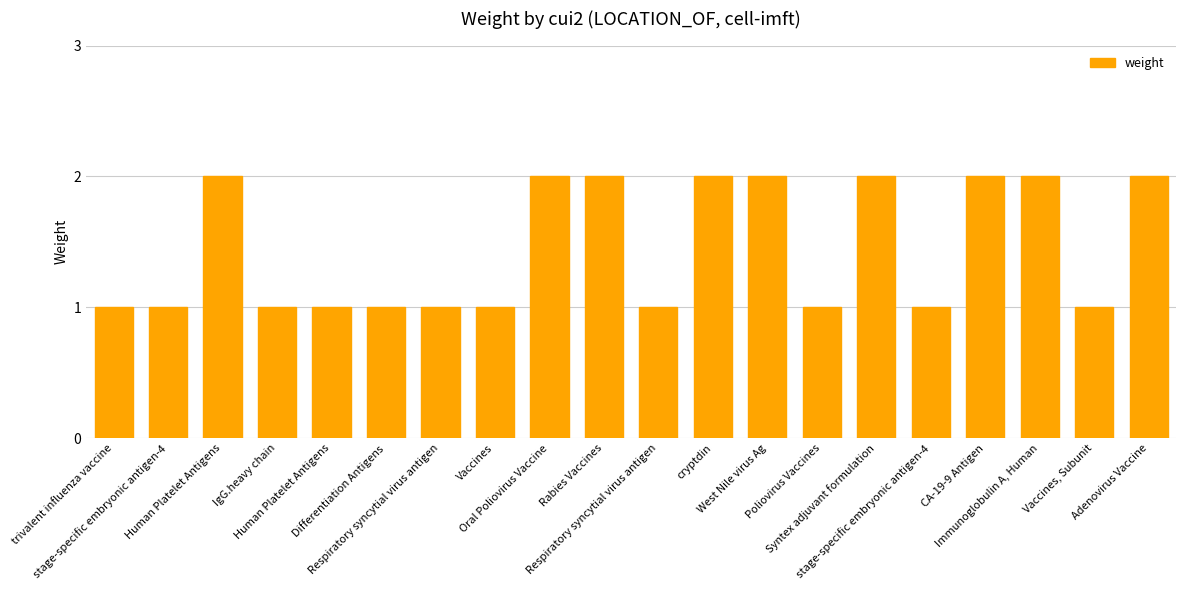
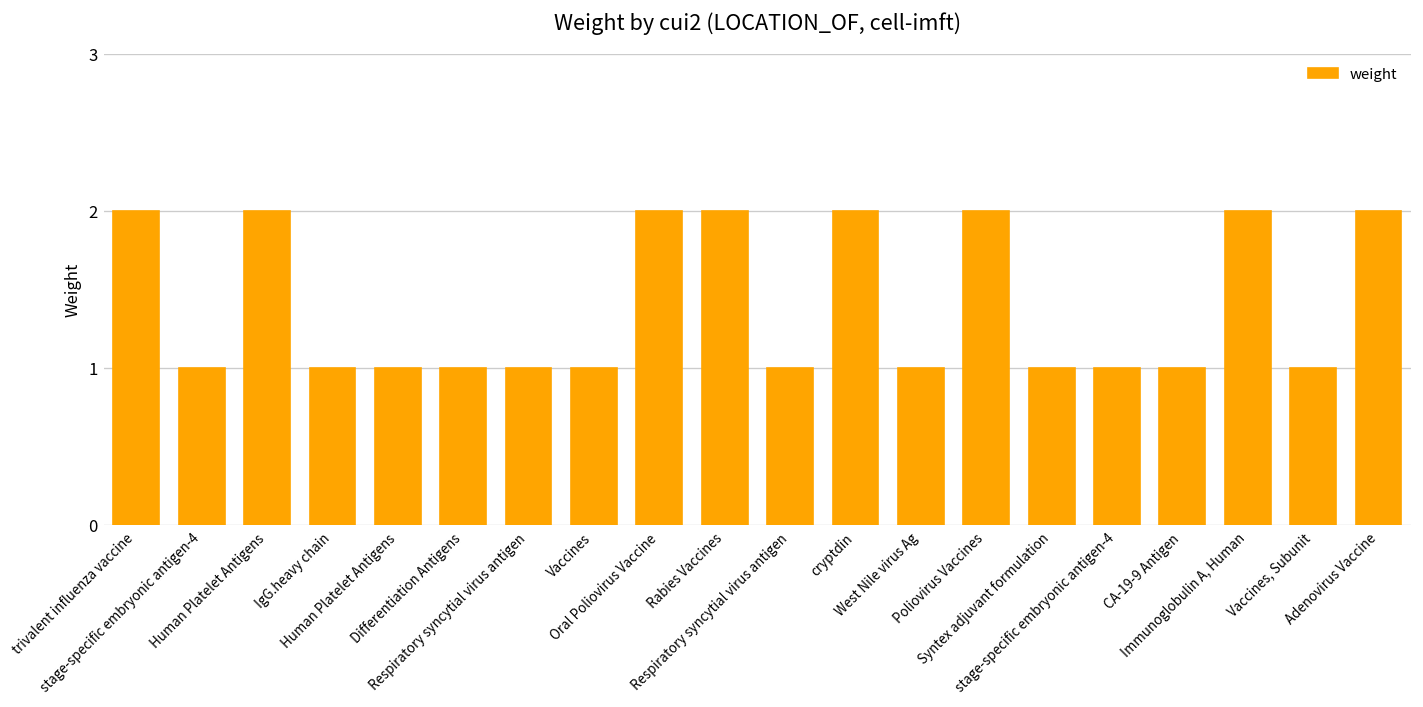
trivalent influenza vaccine: 1 -> 2
West Nile virus Ag: 2 -> 1
Poliovirus Vaccines: 1 -> 2
Syntex adjuvant formulation: 2 -> 1
CA-19-9 Antigen: 2 -> 1
